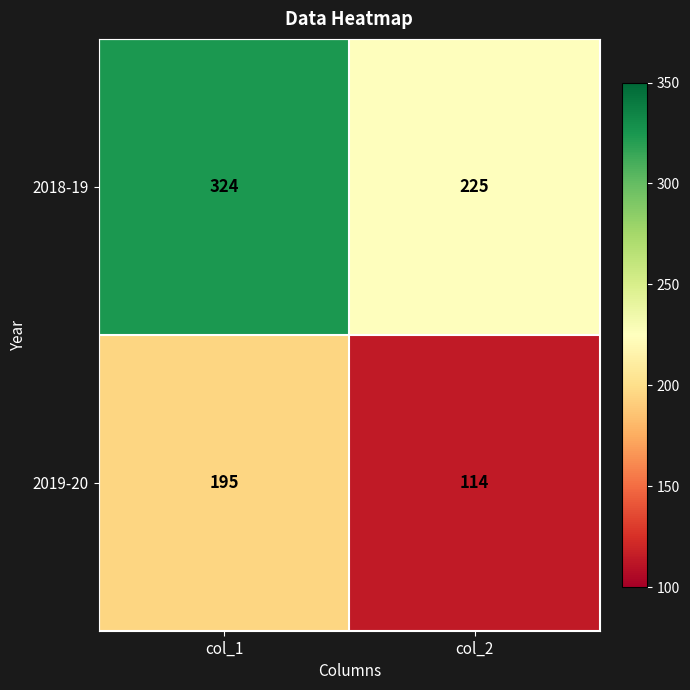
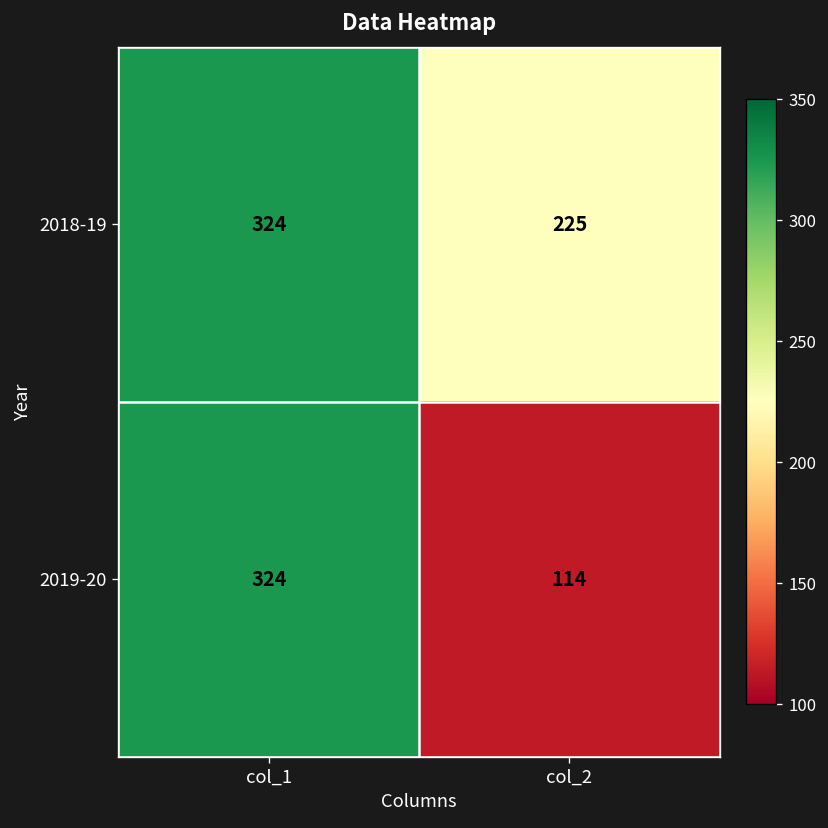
2019-20, col_1: 195 -> 324
